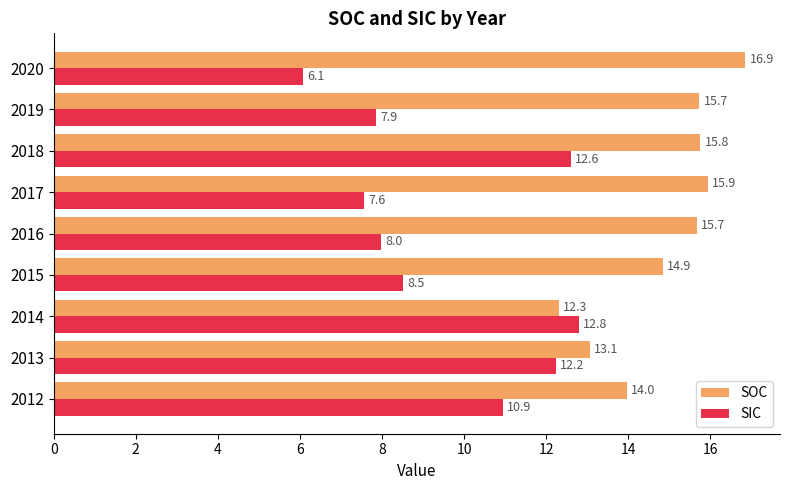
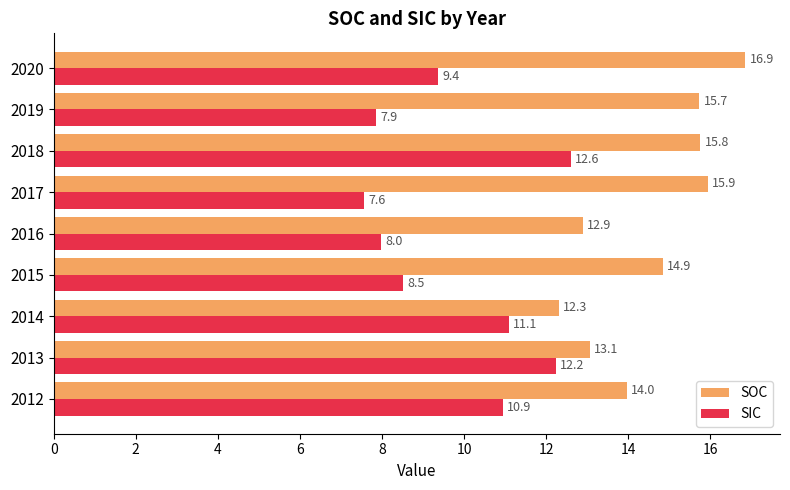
SIC, 2020: 6.1 -> 9.4
SOC, 2016: 15.7 -> 12.9
SIC, 2014: 12.8 -> 11.1
